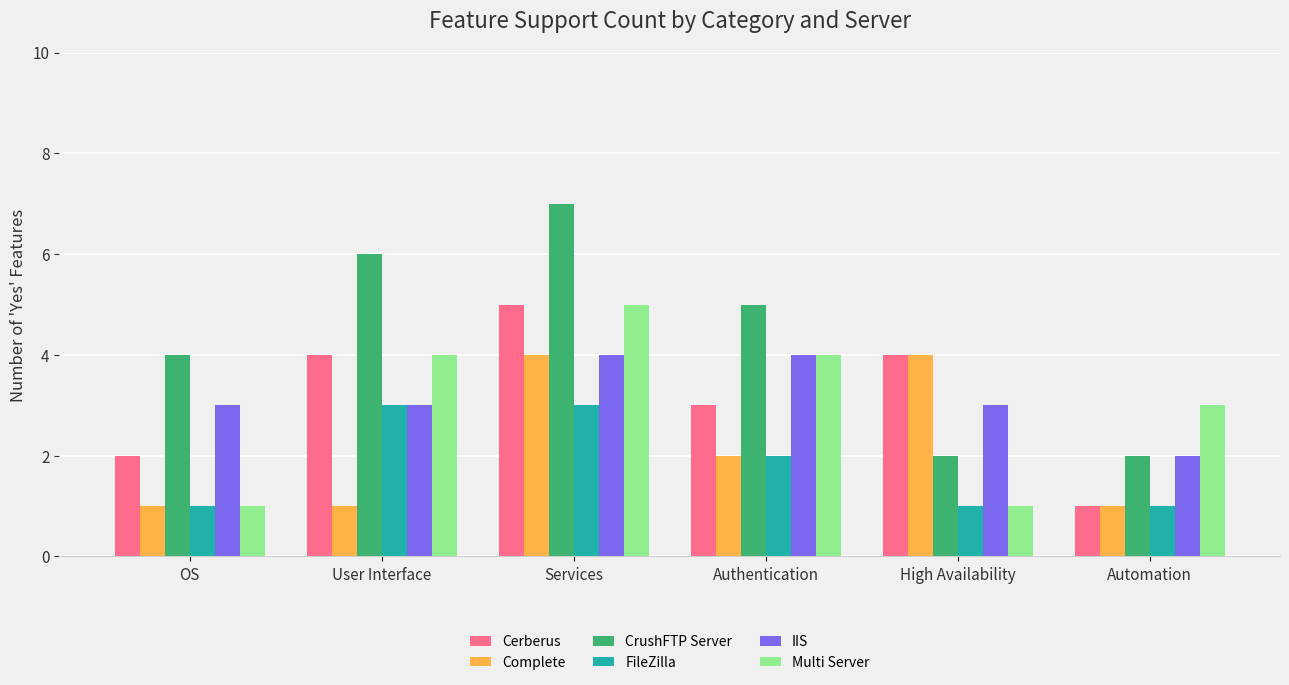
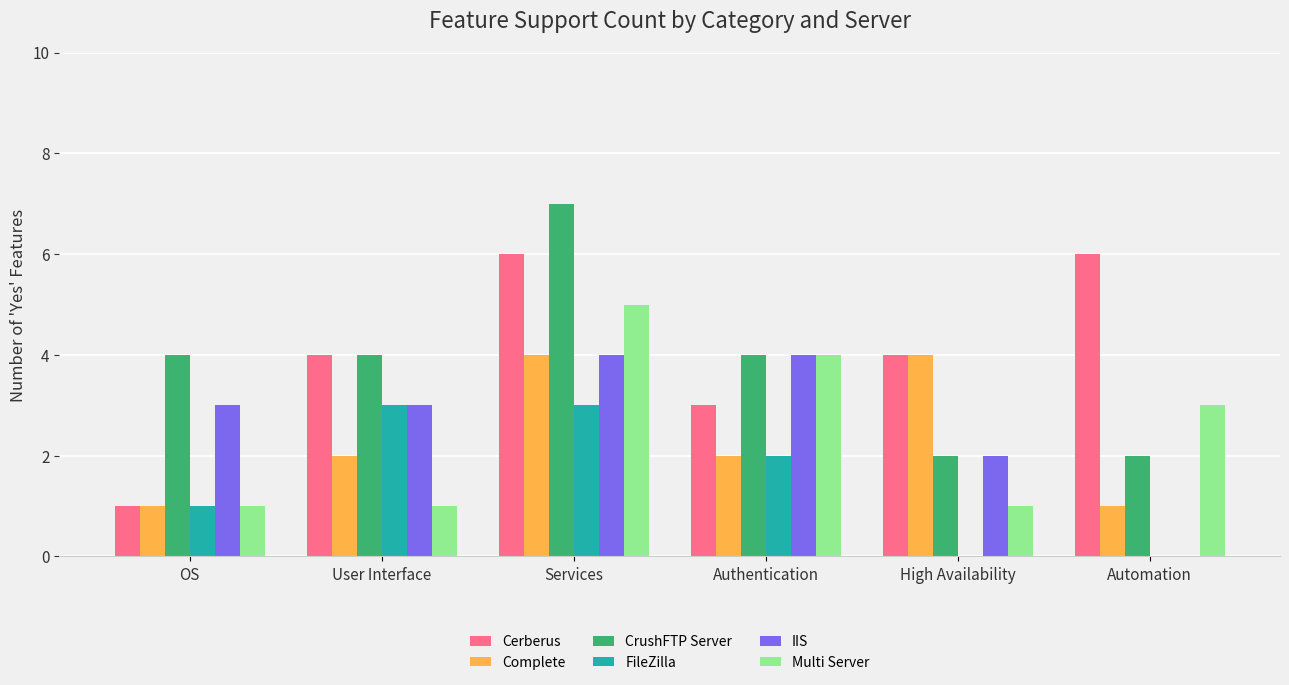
Cerberus, OS: 2 -> 1
Complete, User Interface: 1 -> 2
CrushFTP Server, User Interface: 6 -> 4
Multi Server, User Interface: 4 -> 1
Cerberus, Services: 5 -> 6
CrushFTP Server, Authentication: 5 -> 4
FileZilla, High Availability: 1 -> 0
IIS, High Availability: 3 -> 2
Cerberus, Automation: 1 -> 6
FileZilla, Automation: 1 -> 0
IIS, Automation: 2 -> 0
